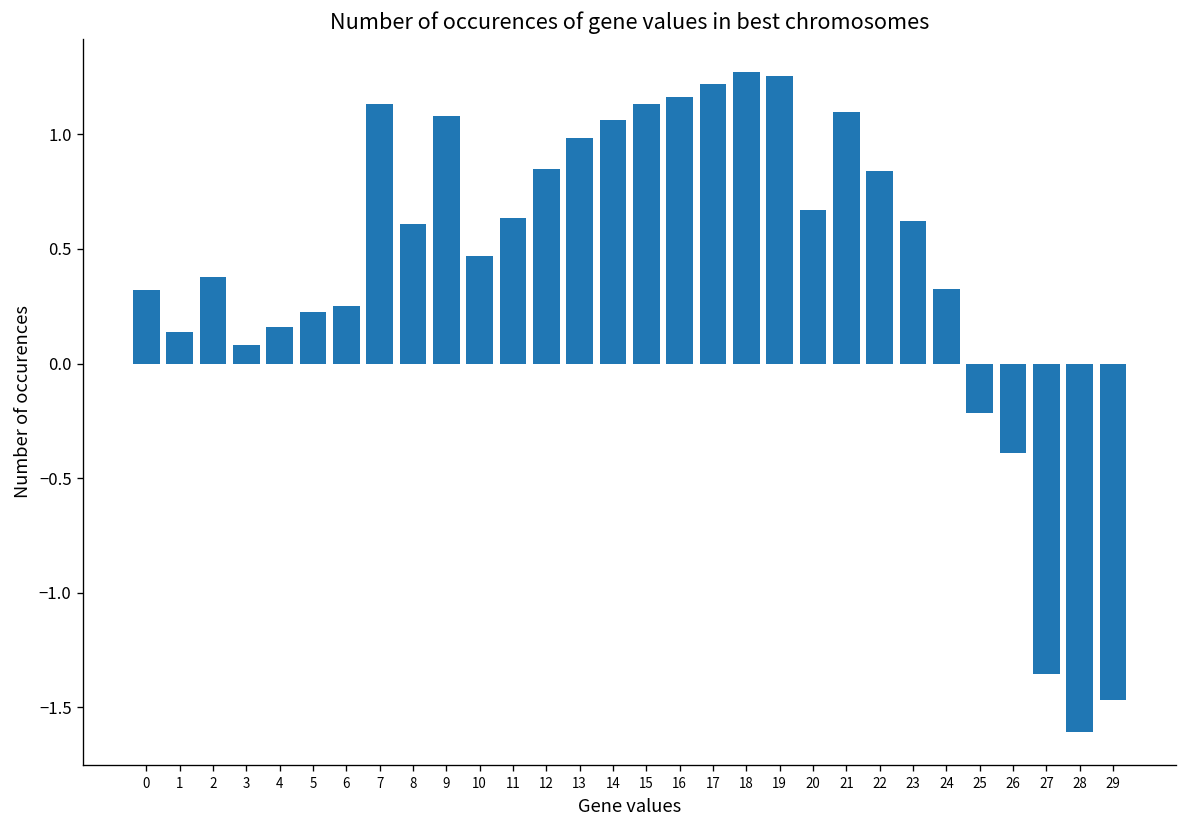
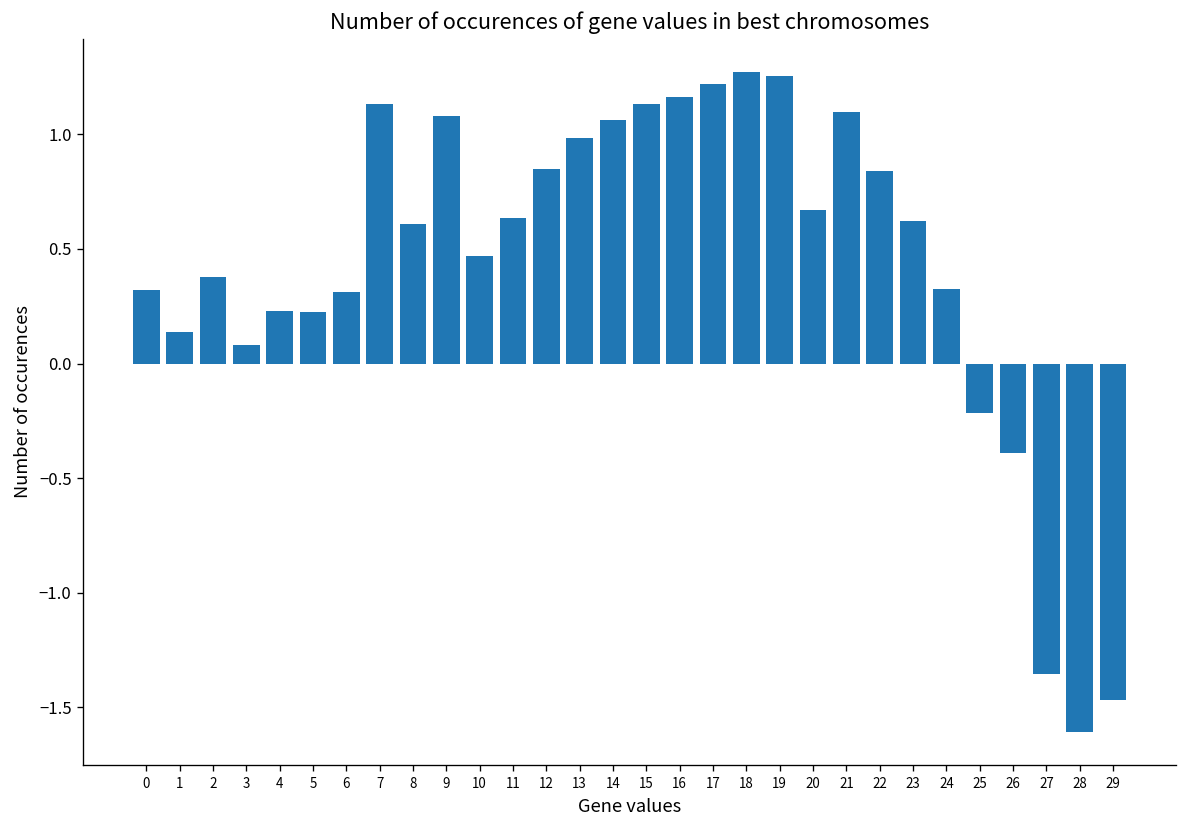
4: 0.16 -> 0.23
6: 0.25 -> 0.31
